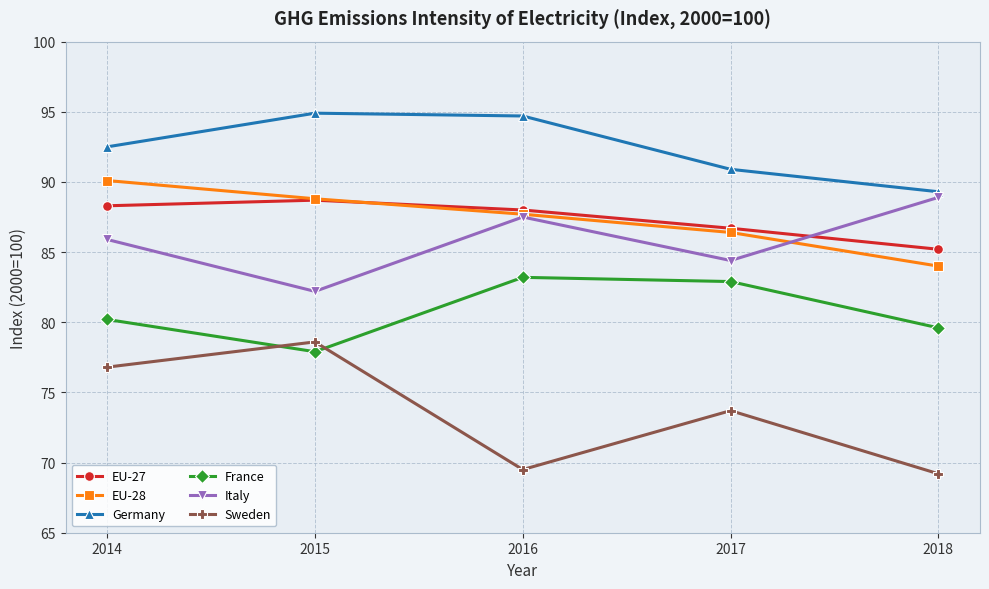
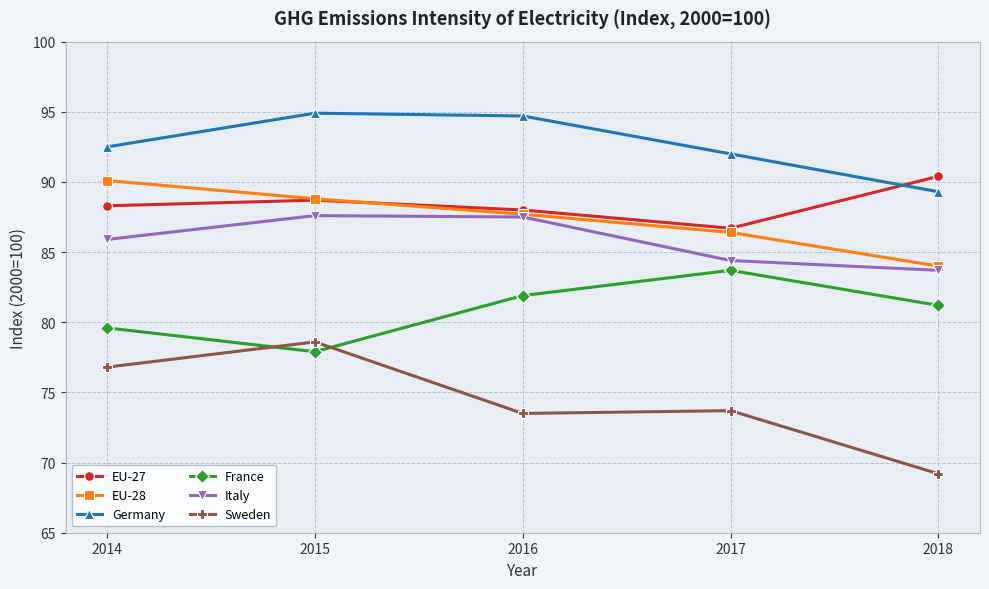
France, 2014: 80.2 -> 79.6
Italy, 2015: 82.2 -> 87.6
France, 2016: 83.2 -> 81.9
Sweden, 2016: 69.5 -> 73.5
Germany, 2017: 90.9 -> 92.0
France, 2017: 82.9 -> 83.7
EU-27, 2018: 85.2 -> 90.4
France, 2018: 79.6 -> 81.2
Italy, 2018: 88.9 -> 83.7
